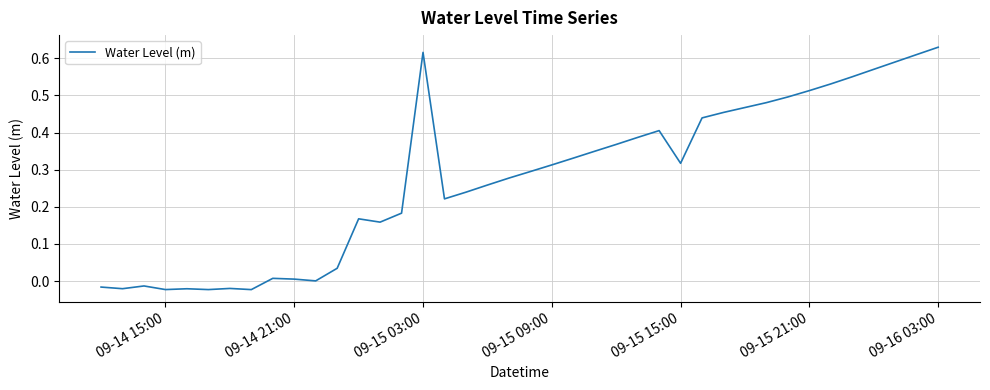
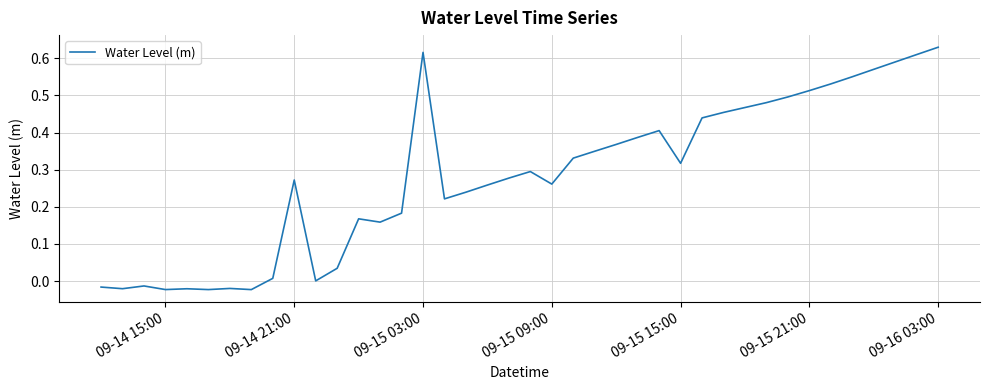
09-14 21:00: 0.01 -> 0.27
09-15 09:00: 0.31 -> 0.26
